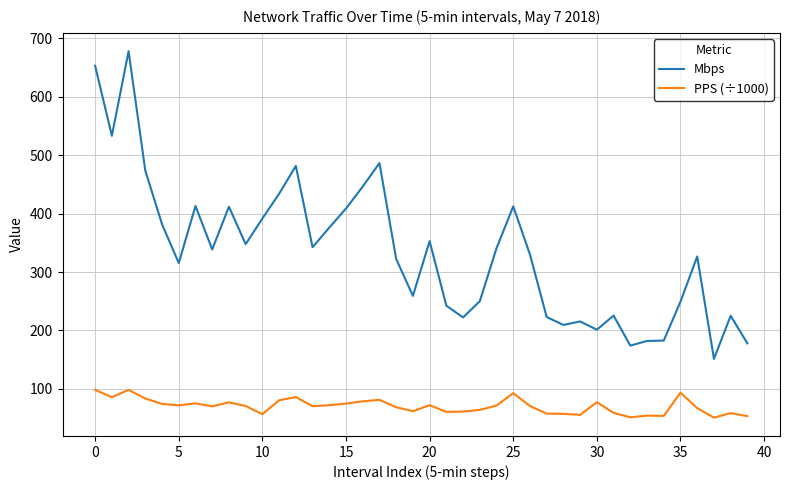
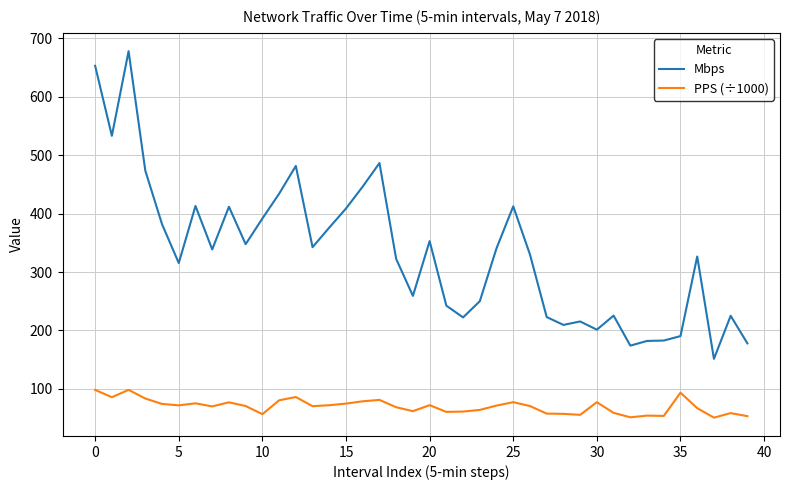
PPS (÷1000), 25: 90 -> 80
Mbps, 35: 250 -> 190
